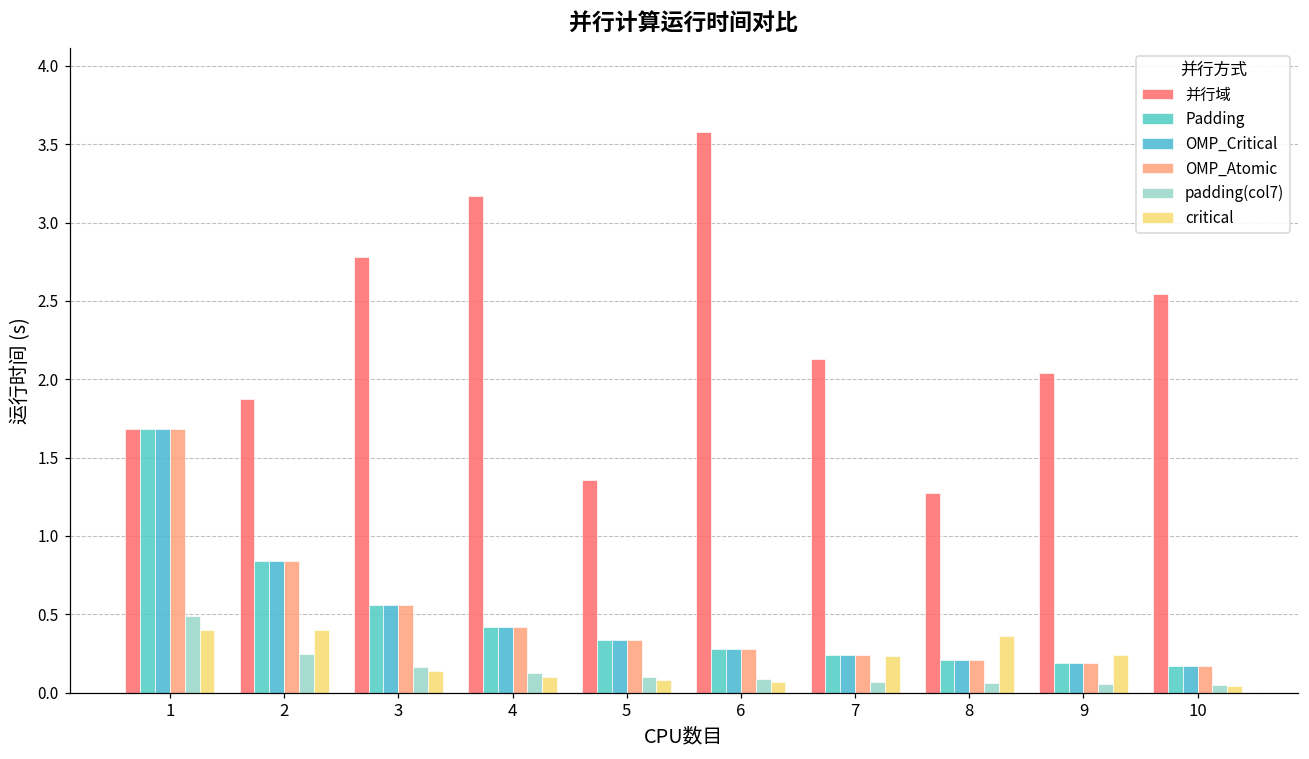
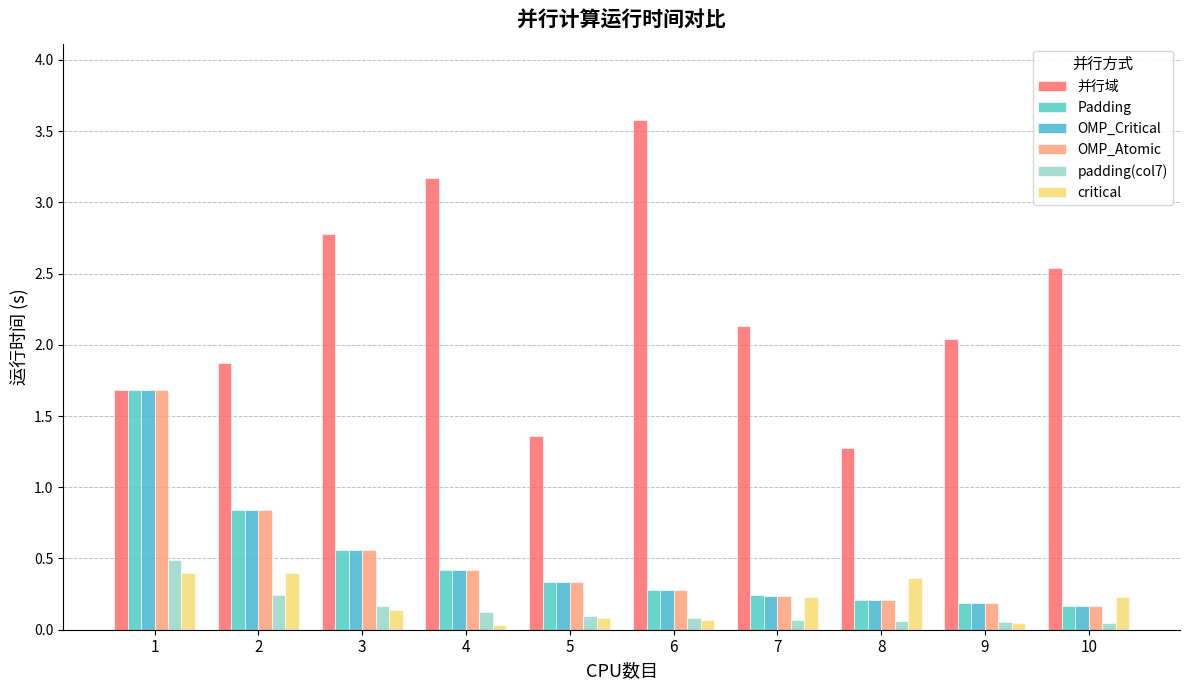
critical, 4: 0.10 -> 0.03
critical, 9: 0.24 -> 0.04
critical, 10: 0.04 -> 0.23
